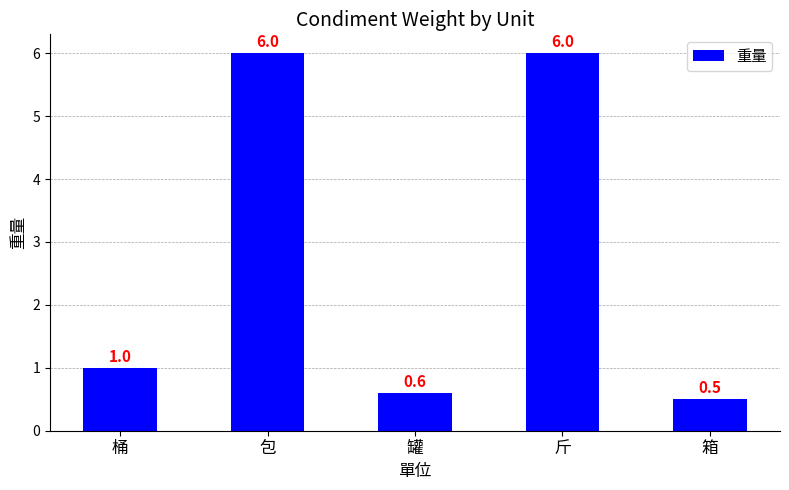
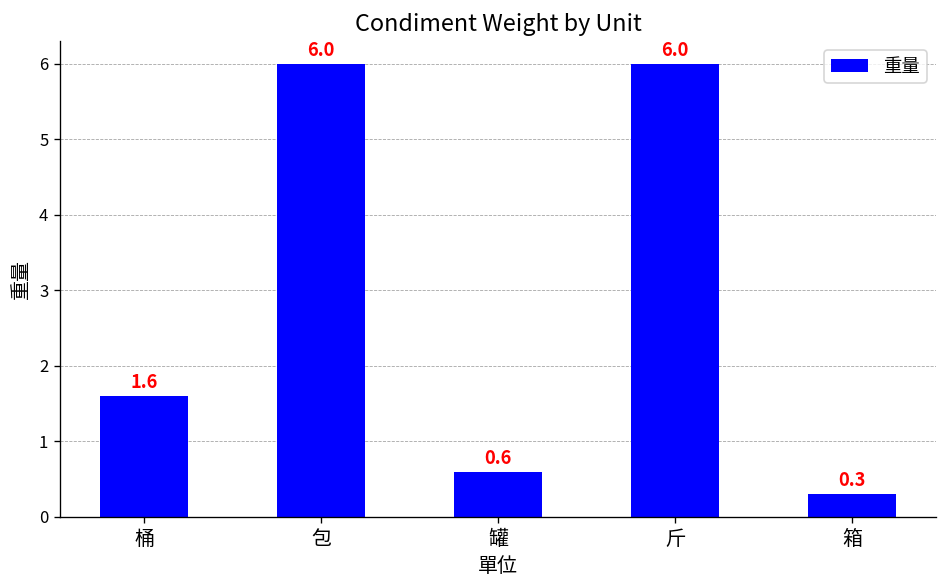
桶: 1.0 -> 1.6
箱: 0.5 -> 0.3
